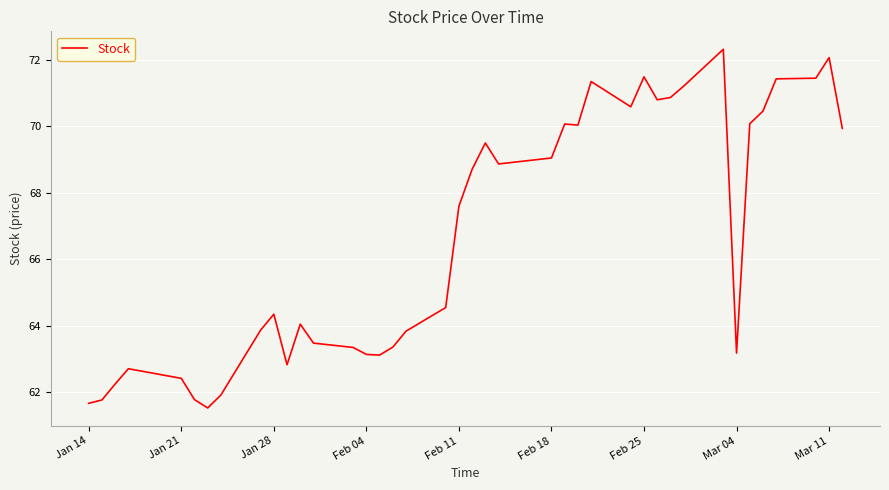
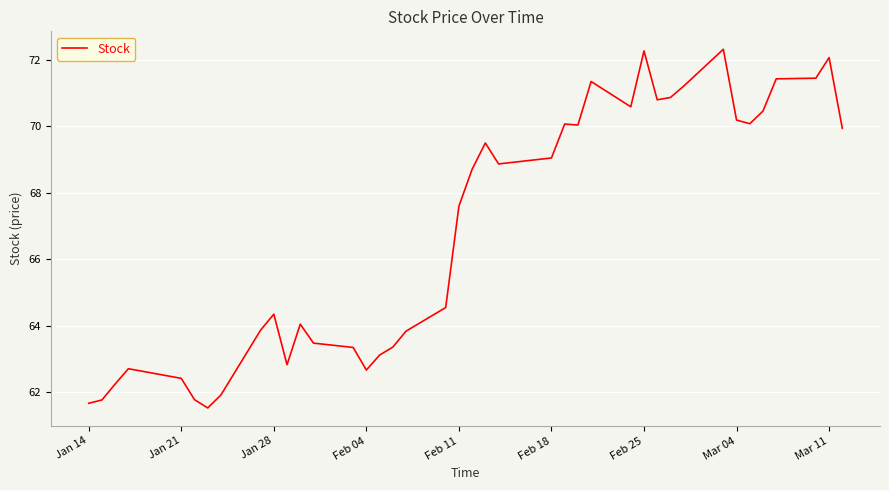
Feb 04: 63.1 -> 62.7
Feb 25: 71.5 -> 72.3
Mar 04: 63.2 -> 70.2
